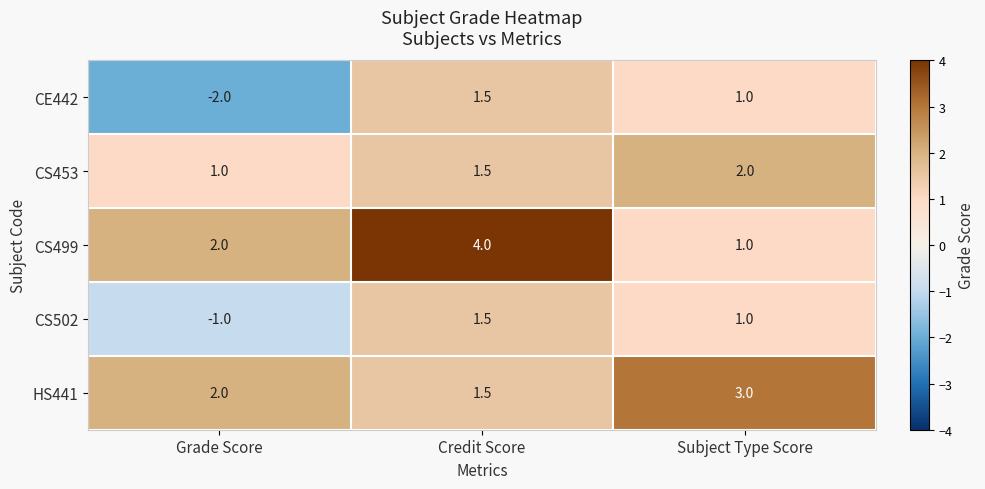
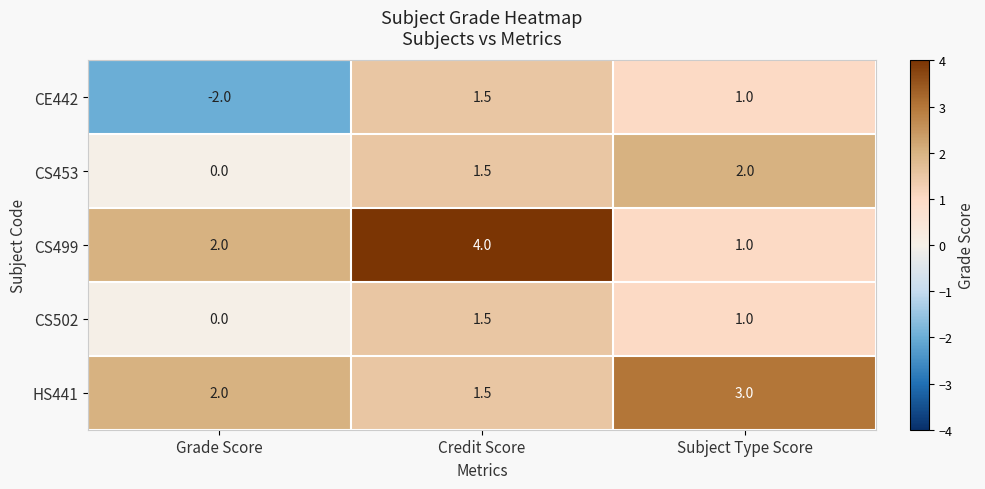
CS453, Grade Score: 1.0 -> 0.0
CS502, Grade Score: -1.0 -> 0.0
